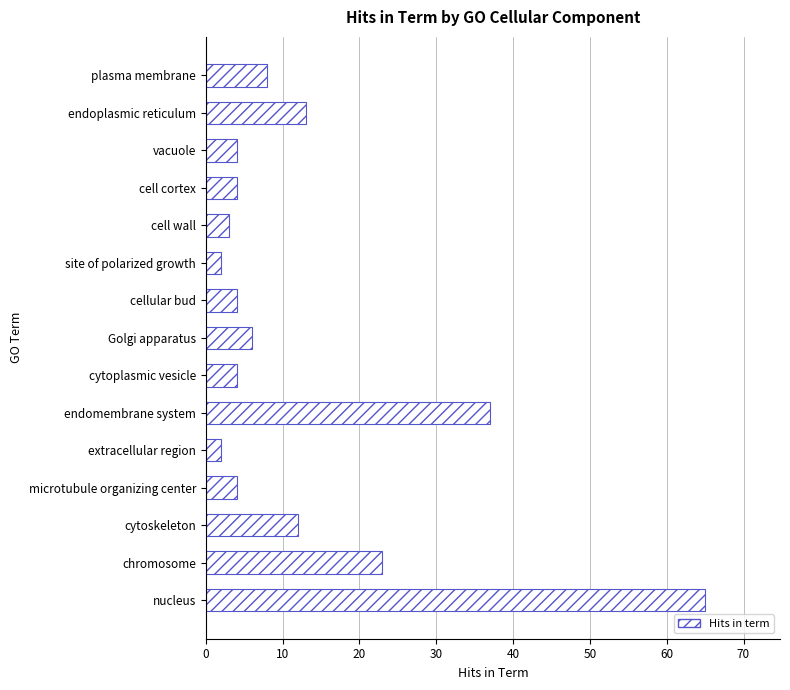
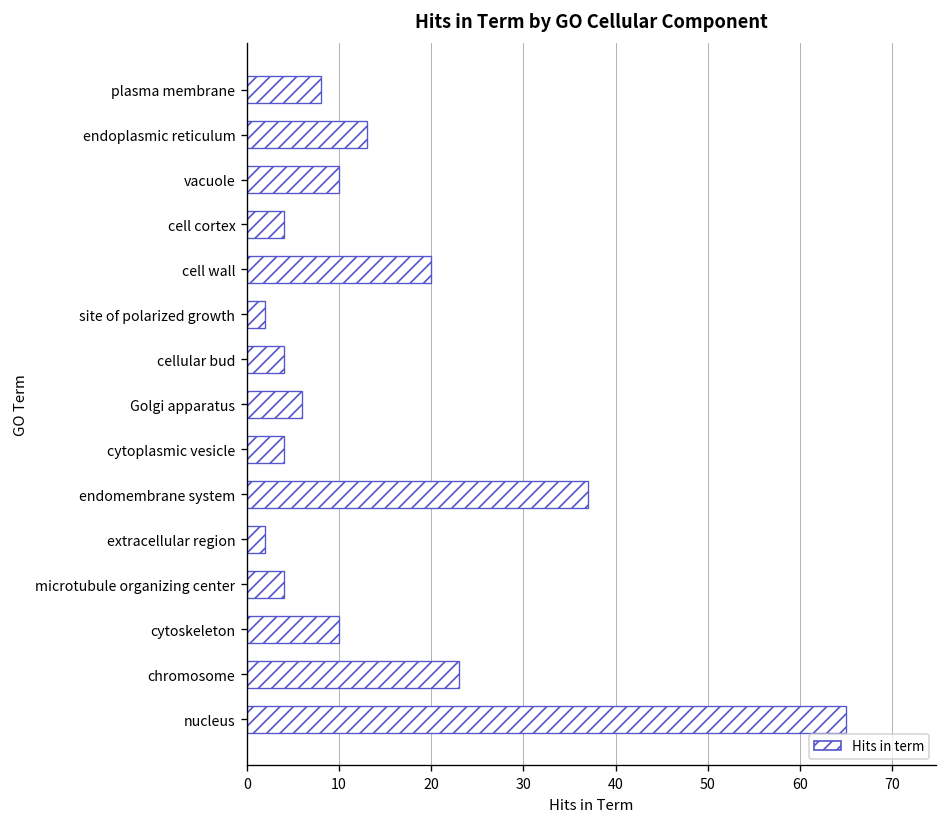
vacuole: 4 -> 10
cell wall: 3 -> 20
cytoskeleton: 12 -> 10
